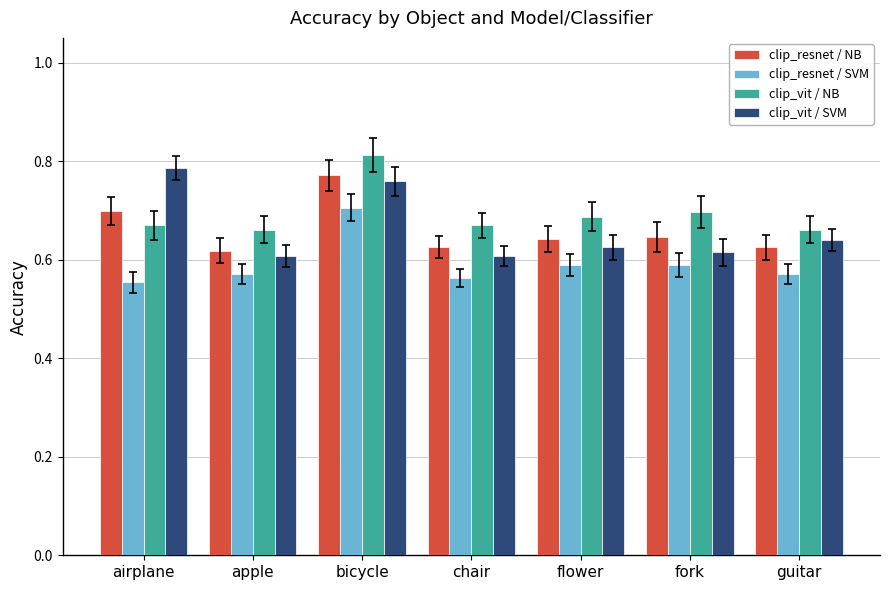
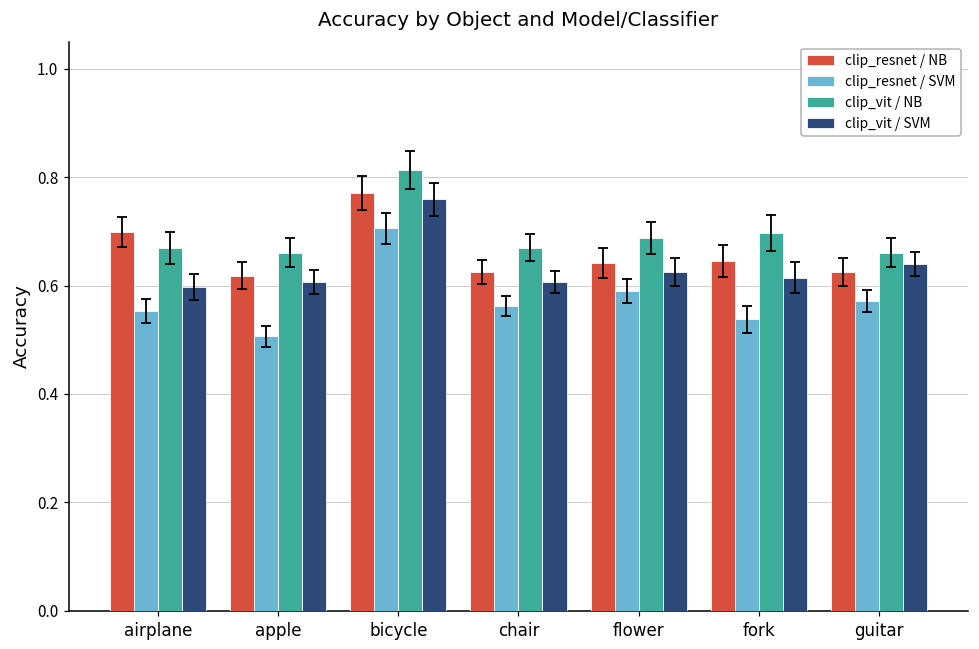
clip_vit / SVM, airplane: 0.79 -> 0.60
clip_resnet / SVM, apple: 0.57 -> 0.51
clip_resnet / SVM, fork: 0.59 -> 0.54
